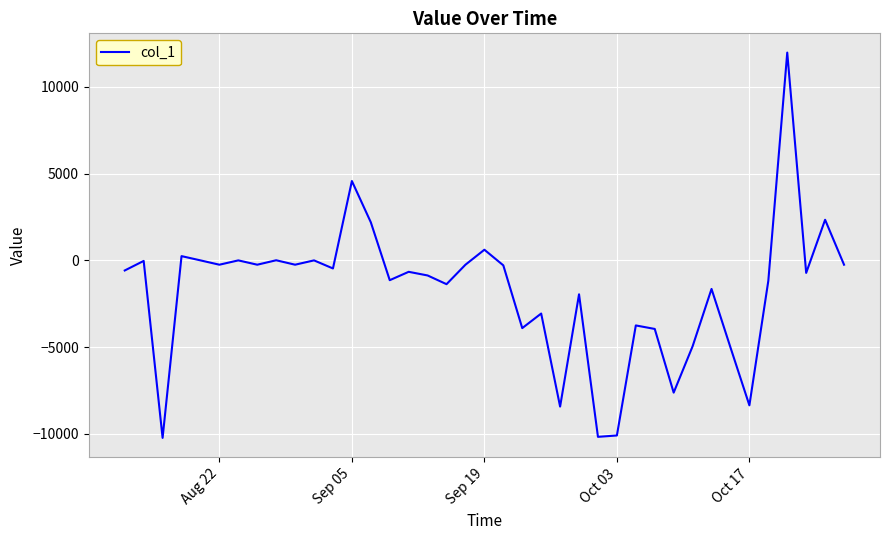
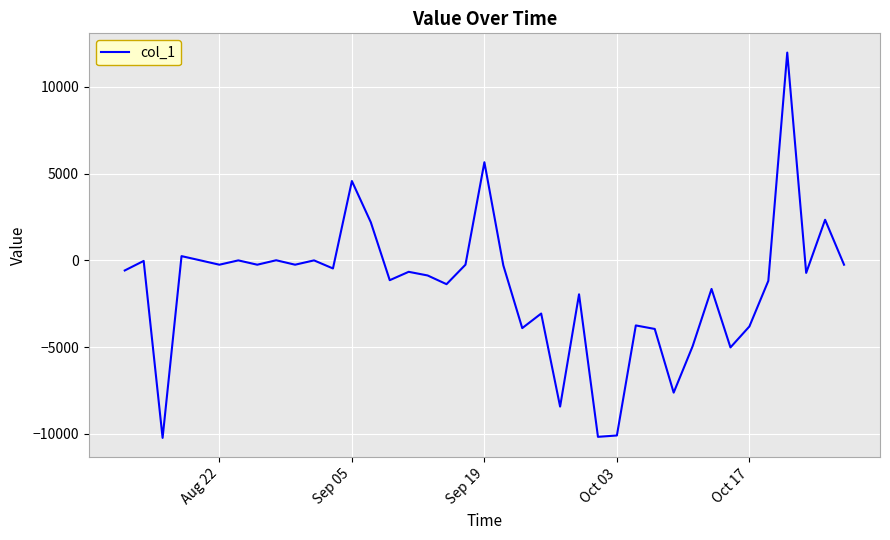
Sep 19: 600 -> 5700
Oct 17: -8400 -> -3800
